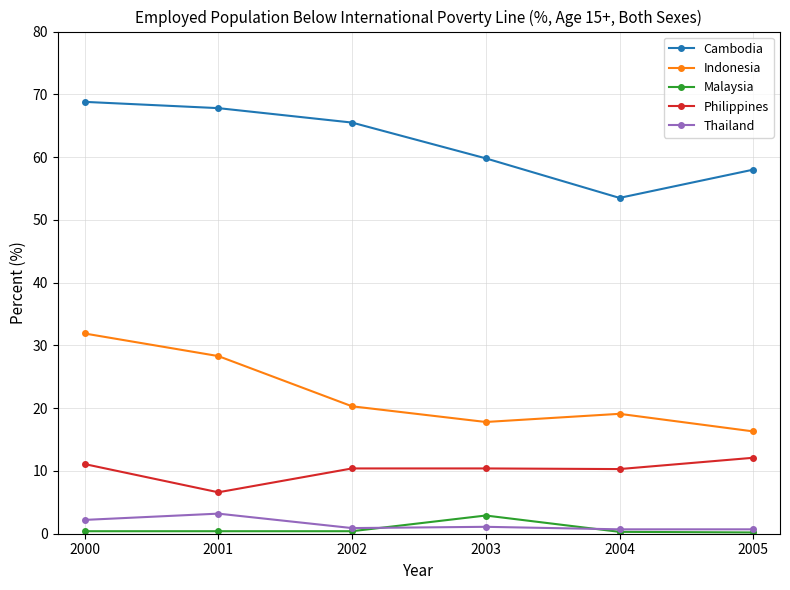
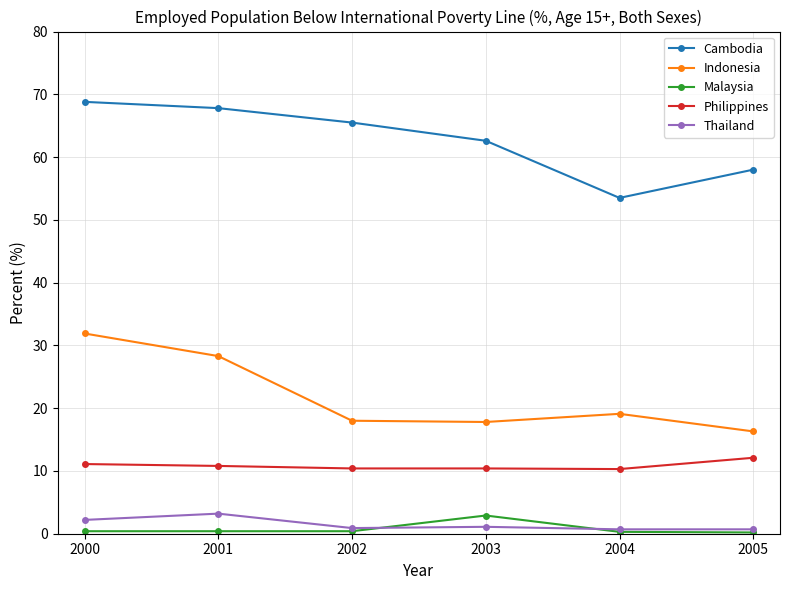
Philippines, 2001: 7 -> 11
Indonesia, 2002: 20 -> 18
Cambodia, 2003: 60 -> 63
